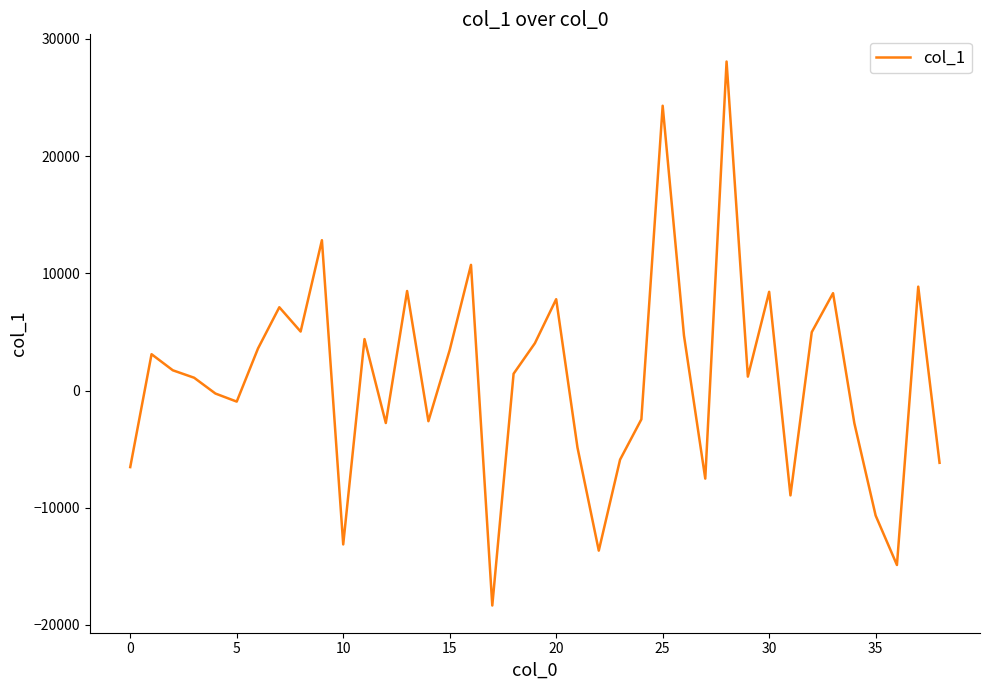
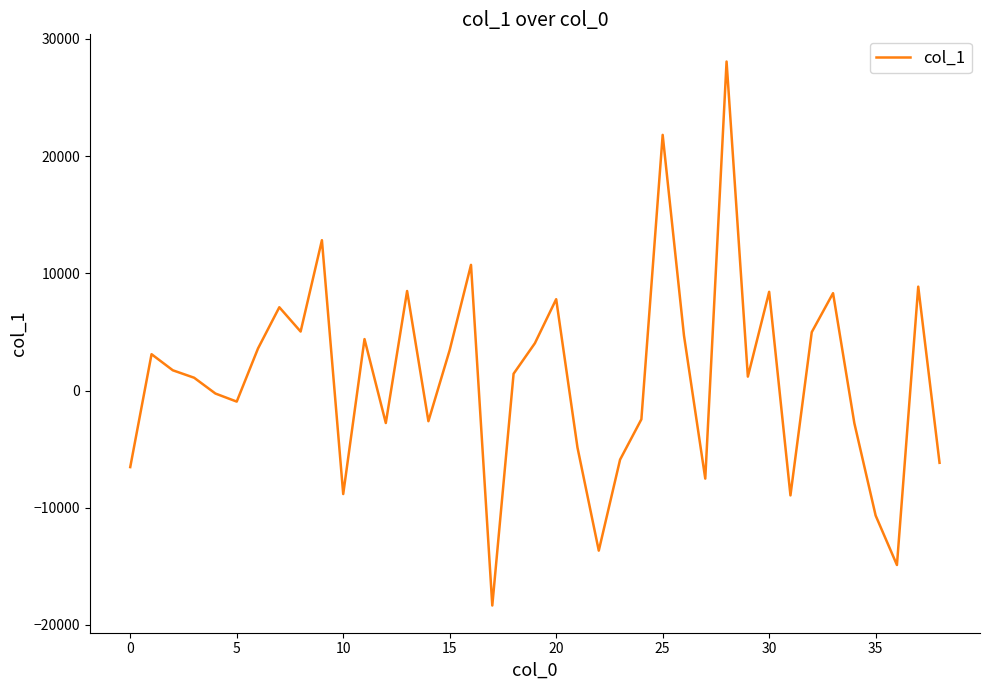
10: -13100 -> -8800
25: 24300 -> 21800
